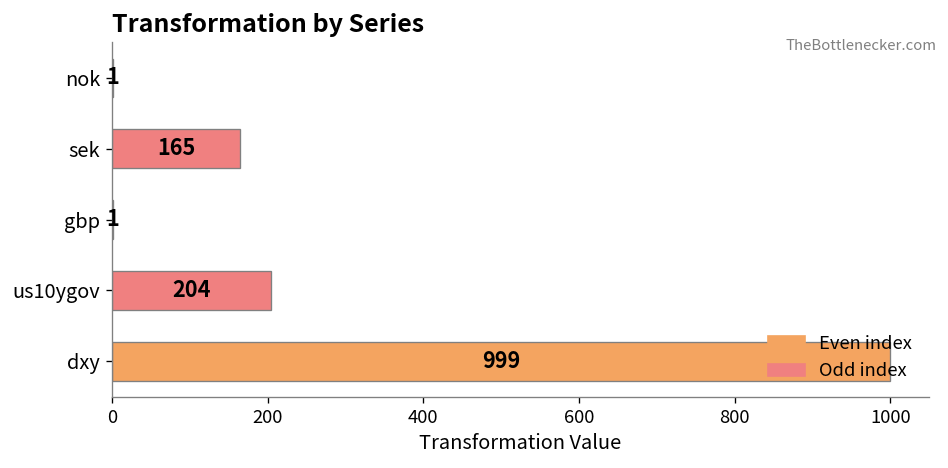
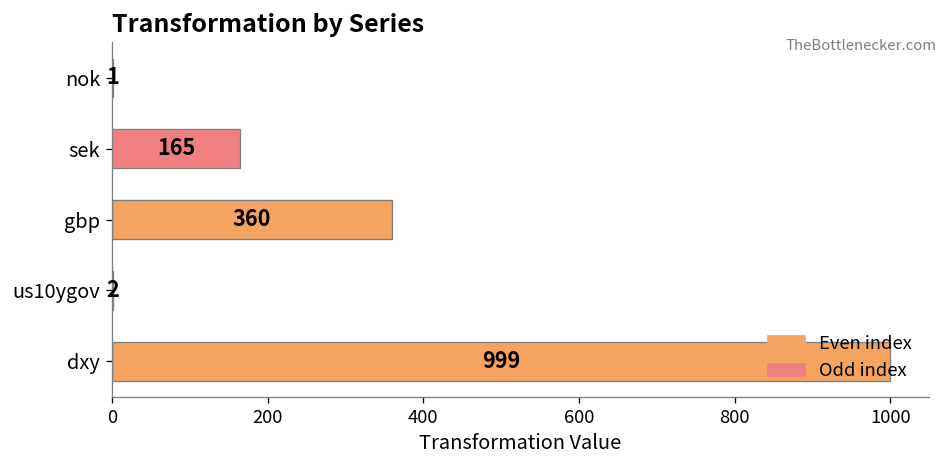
gbp: 1 -> 360
us10ygov: 204 -> 2
